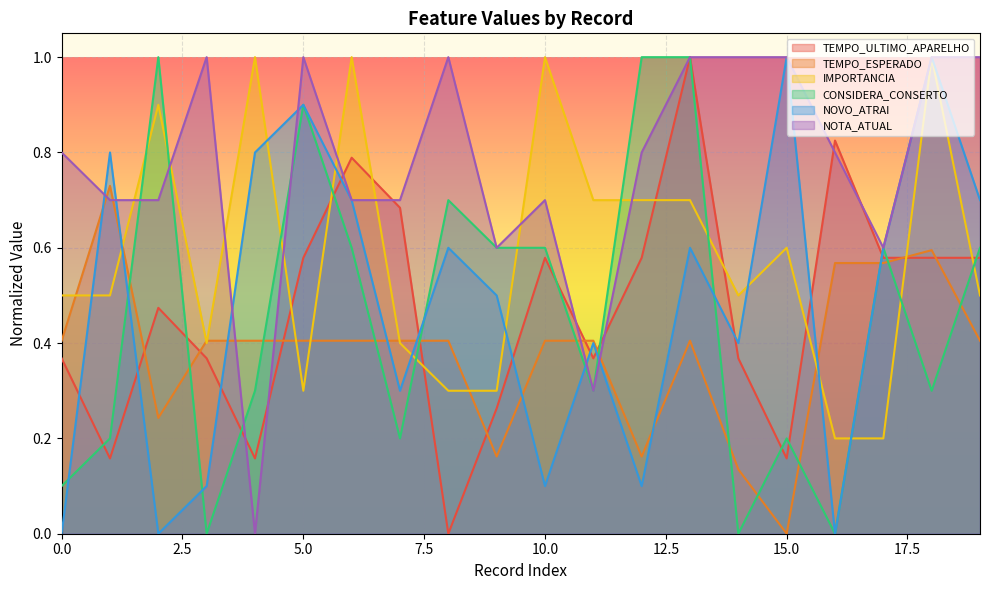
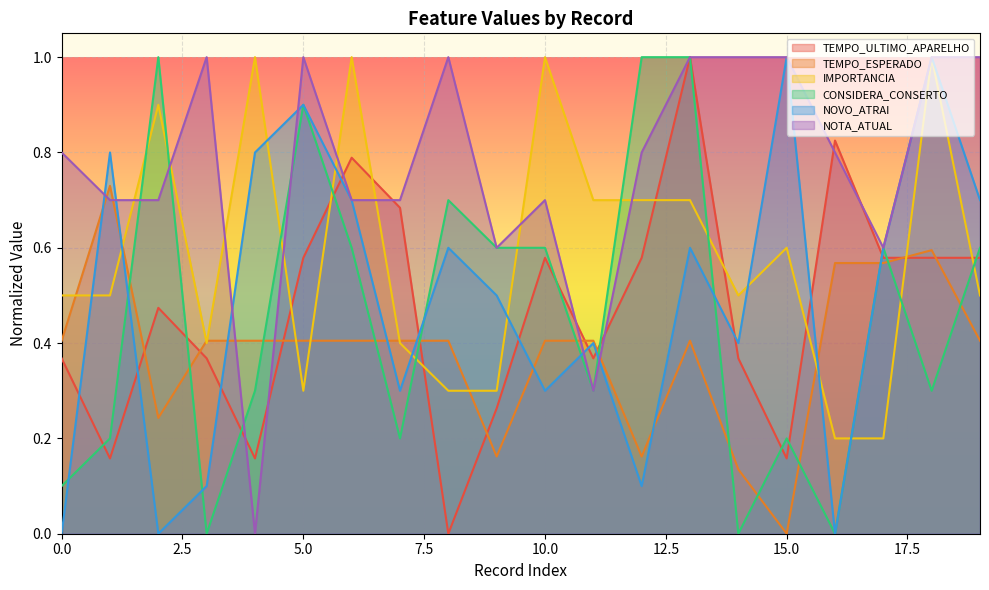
NOVO_ATRAI, 10.0: 0.1 -> 0.3
